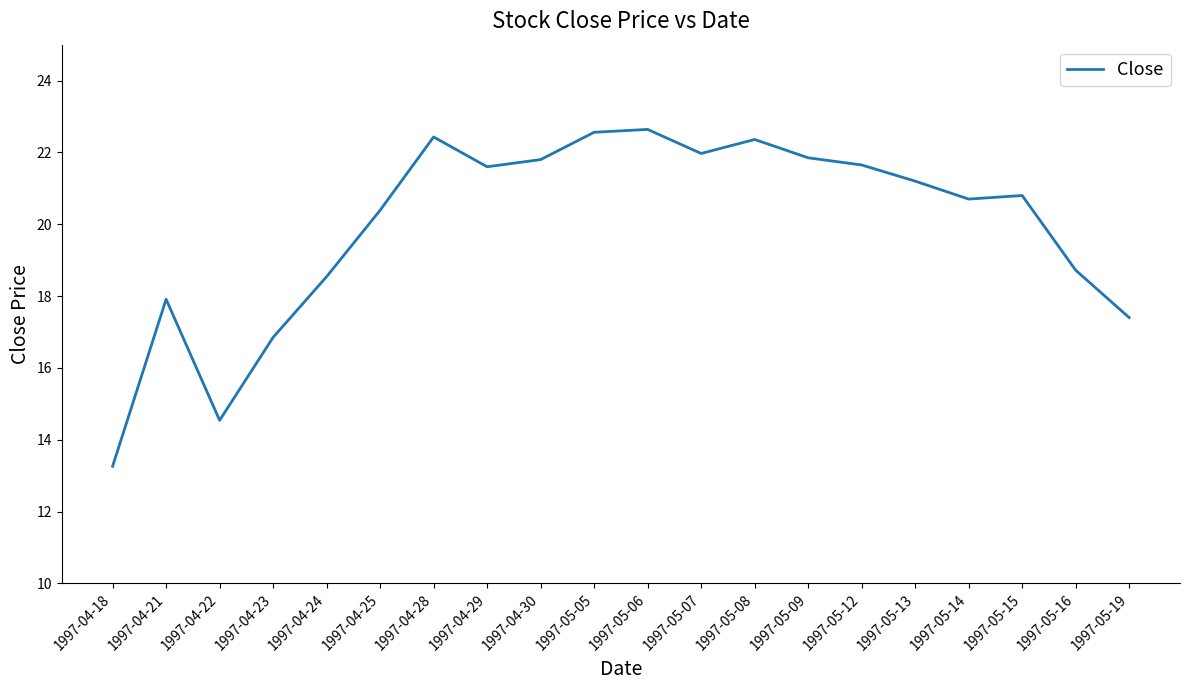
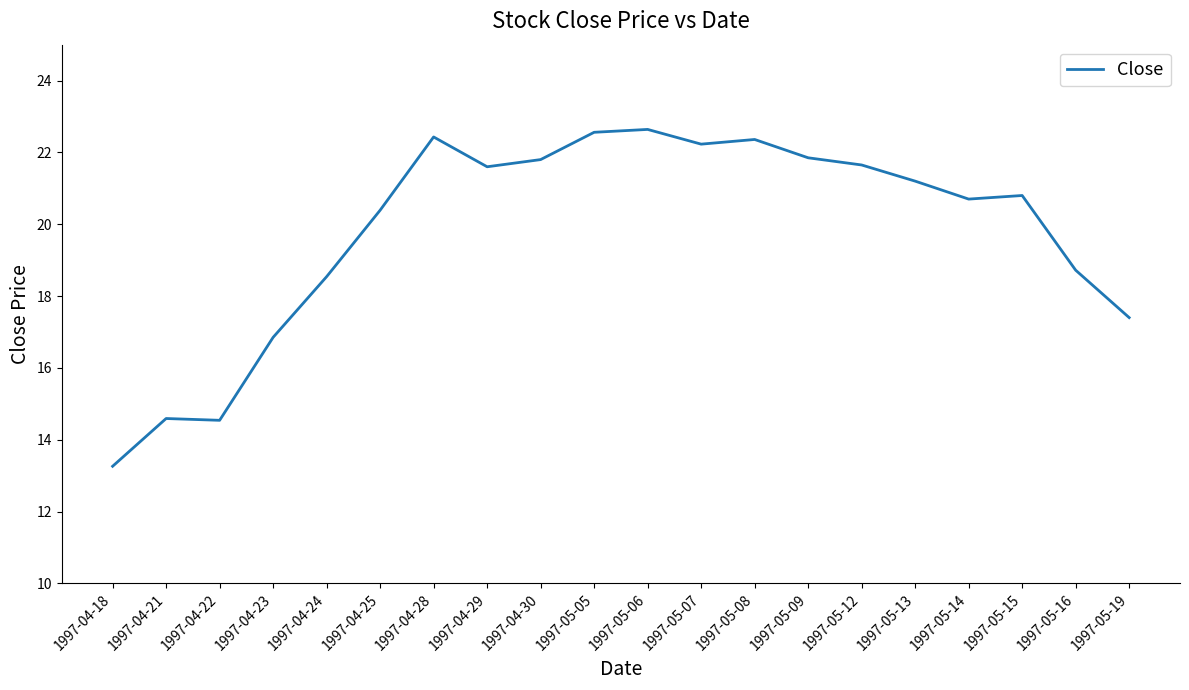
1997-04-21: 17.9 -> 14.6
1997-05-07: 22.0 -> 22.2
